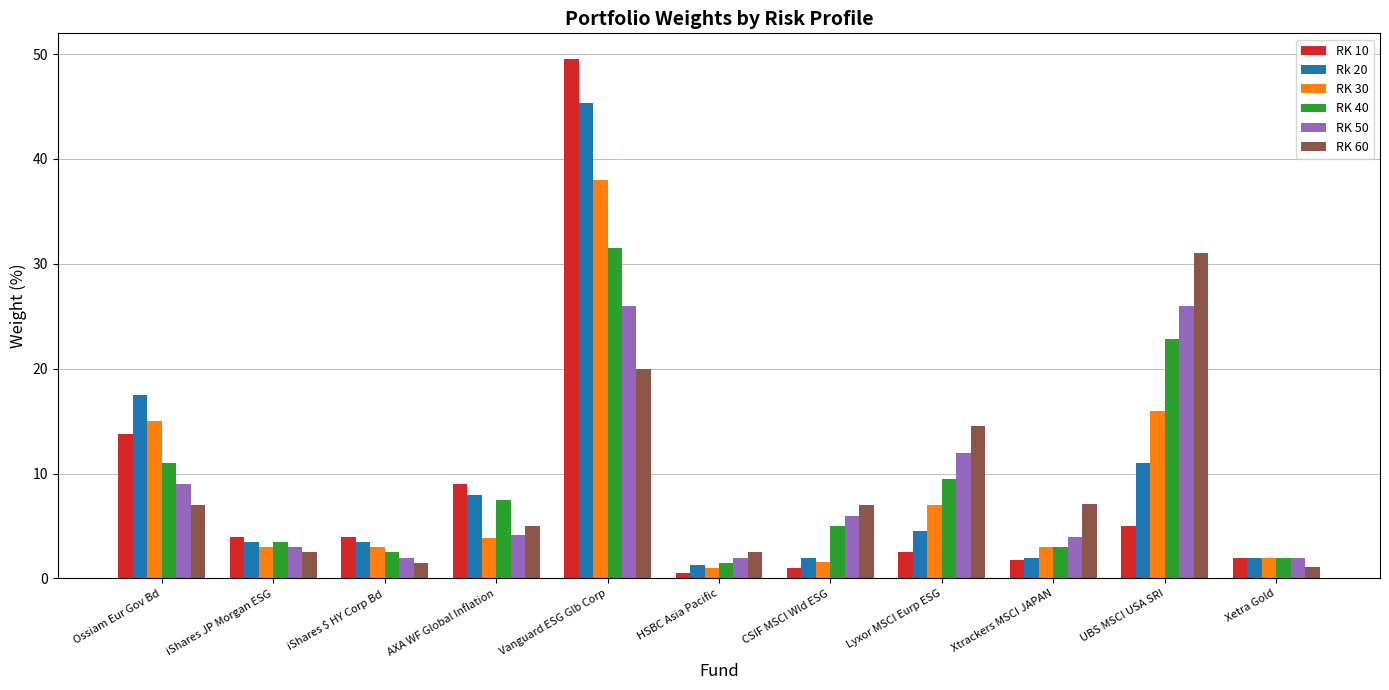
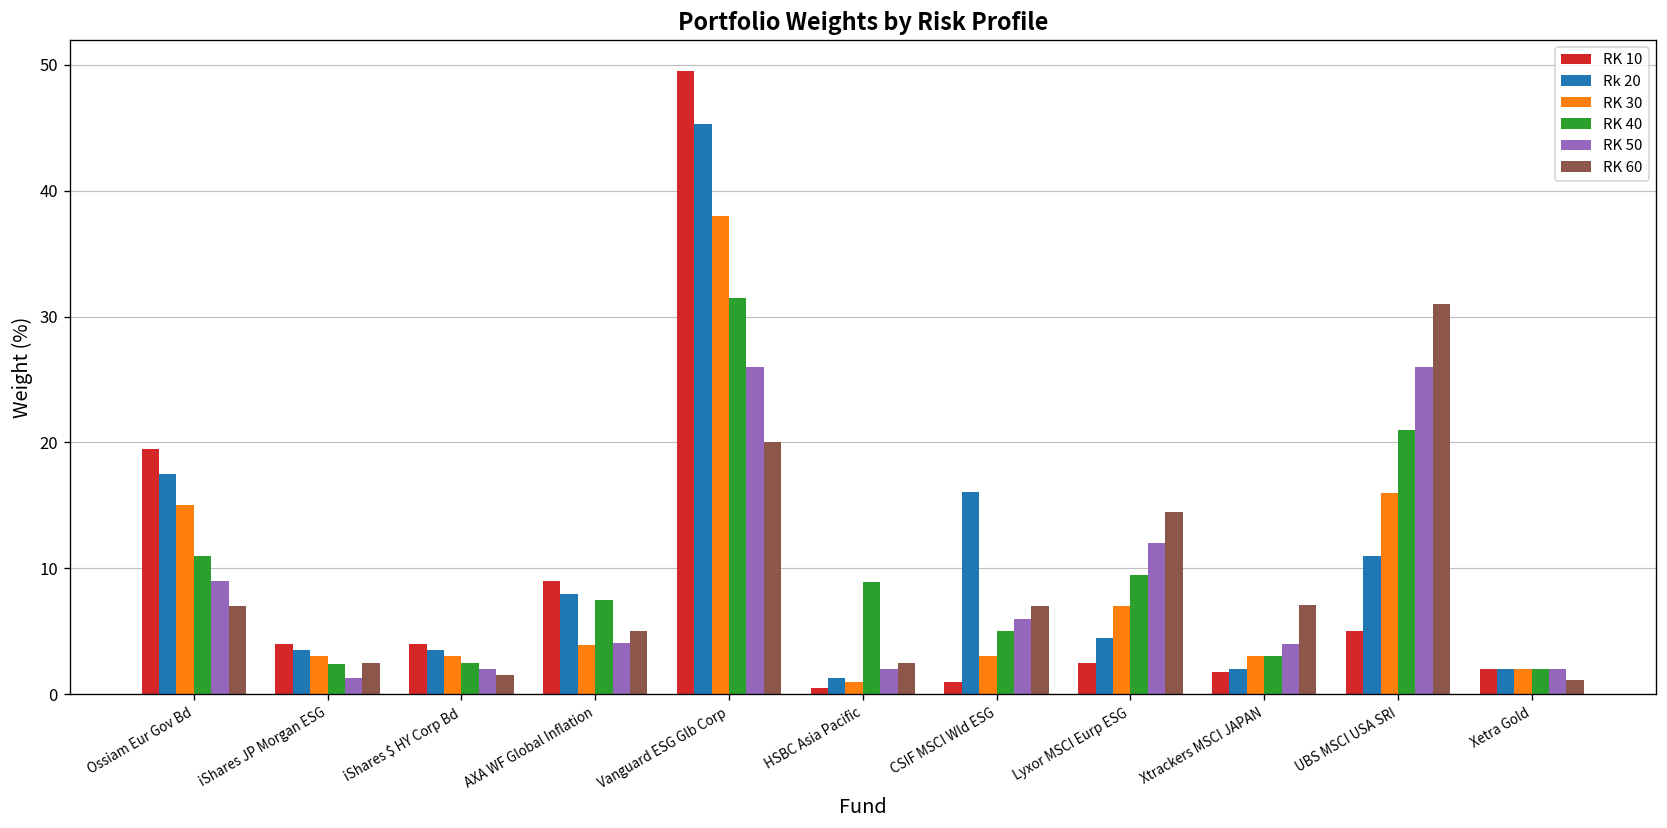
RK 10, Ossiam Eur Gov Bd: 13.8 -> 19.5
RK 40, iShares JP Morgan ESG: 3.5 -> 2.4
RK 50, iShares JP Morgan ESG: 3.0 -> 1.3
RK 40, HSBC Asia Pacific: 1.5 -> 8.9
Rk 20, CSIF MSCI Wld ESG: 2.0 -> 16.1
RK 30, CSIF MSCI Wld ESG: 1.6 -> 3.0
RK 40, UBS MSCI USA SRI: 22.8 -> 21.0
